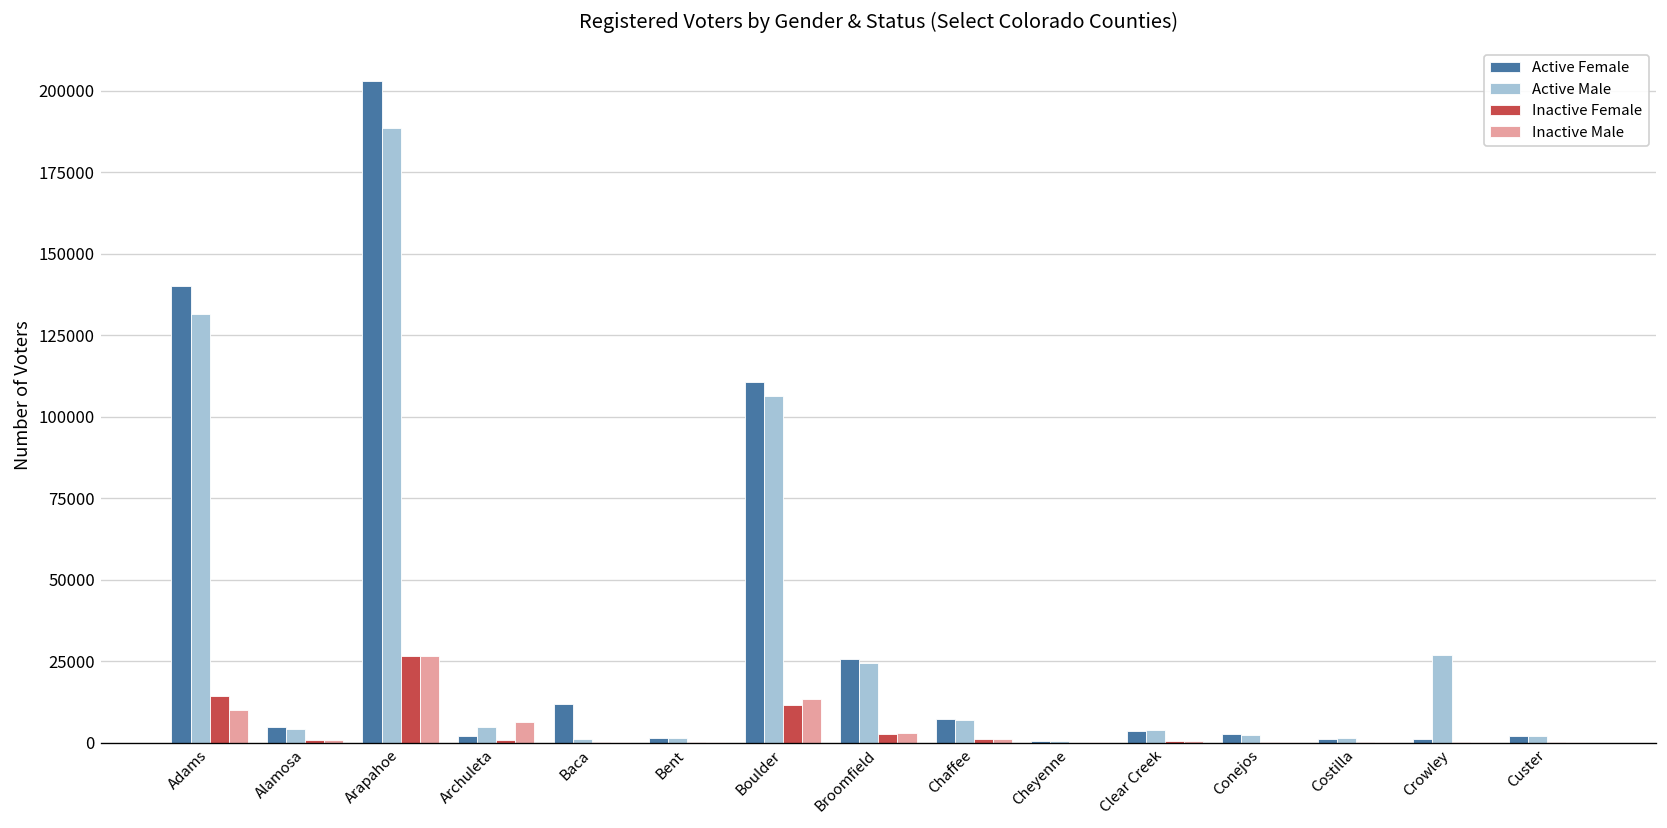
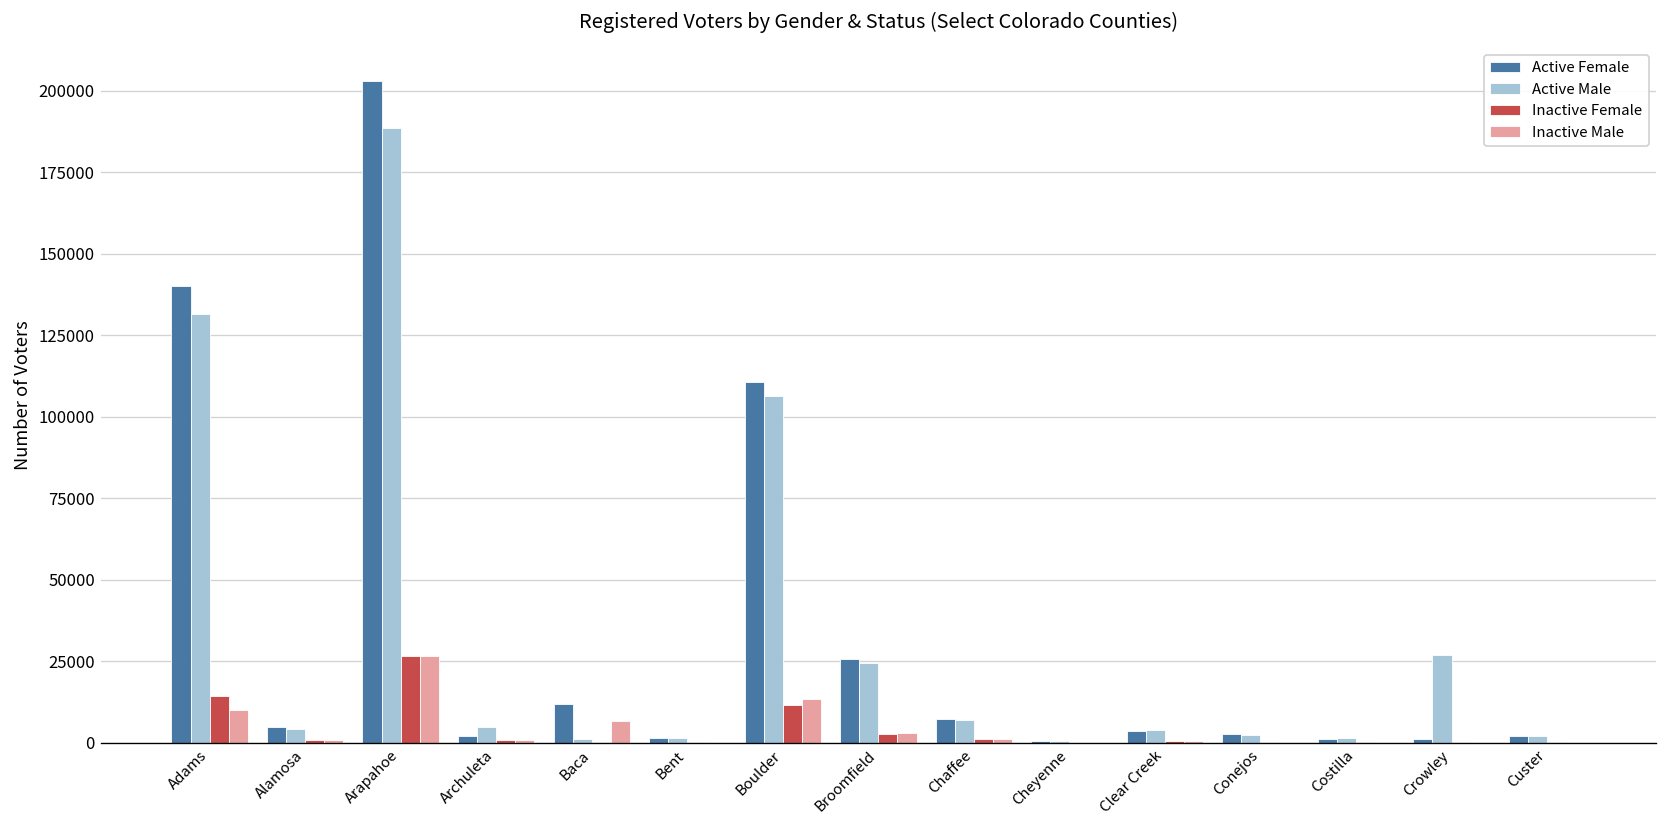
Inactive Male, Archuleta: 6000 -> 1000
Inactive Male, Baca: 0 -> 7000
